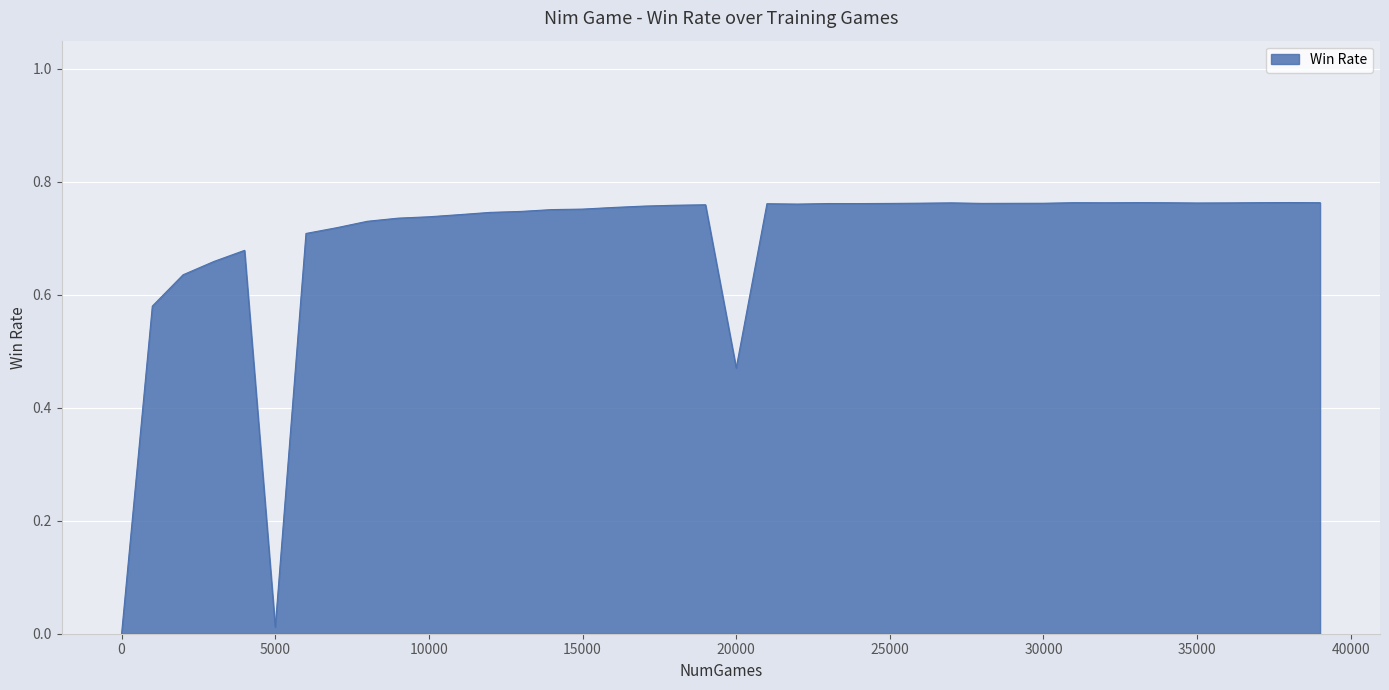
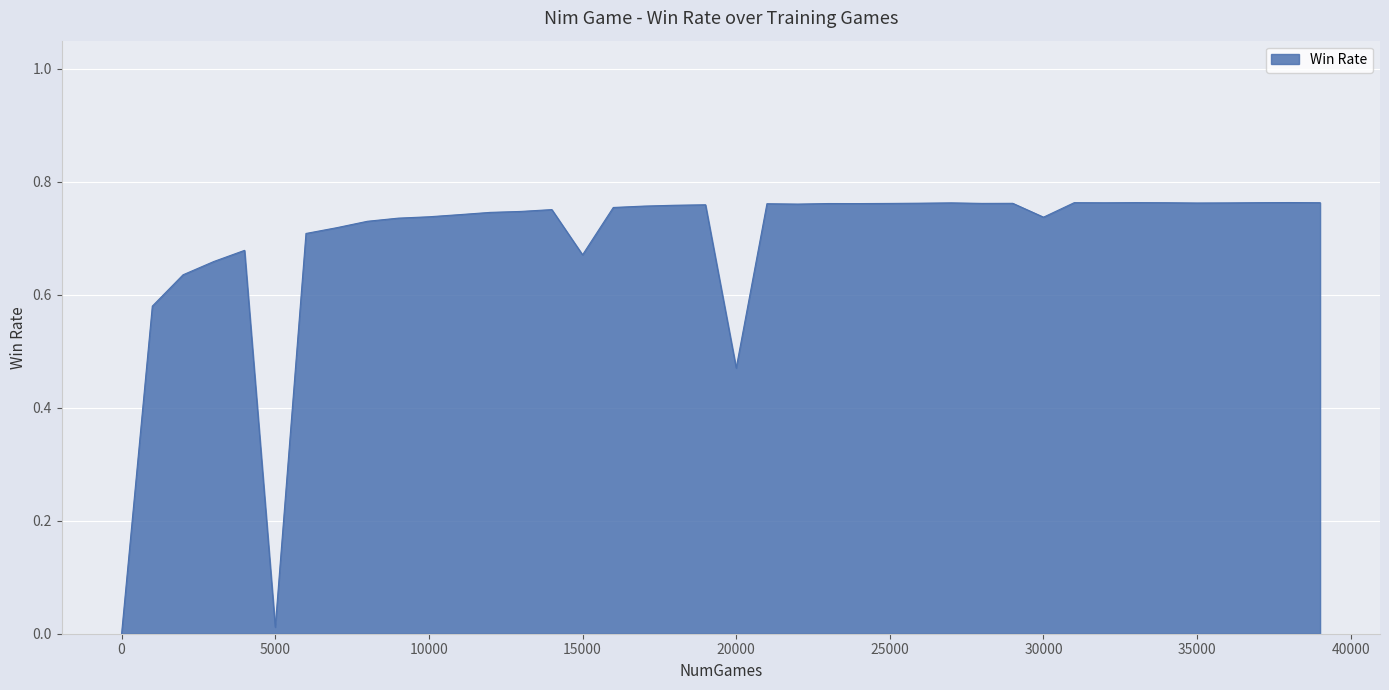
15000: 0.75 -> 0.67
30000: 0.76 -> 0.74
